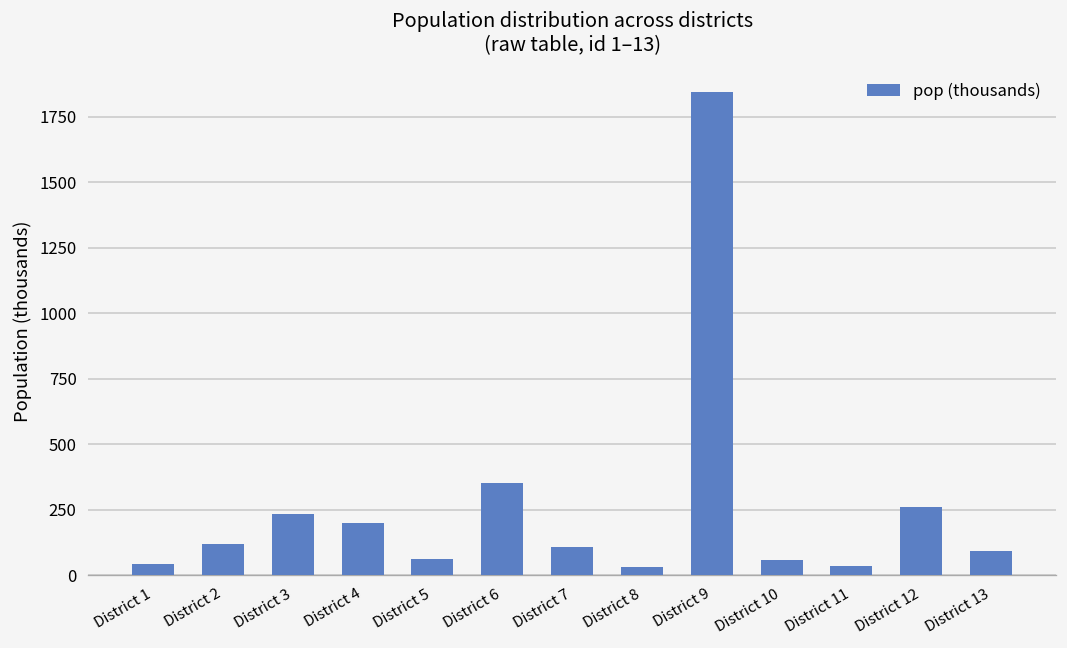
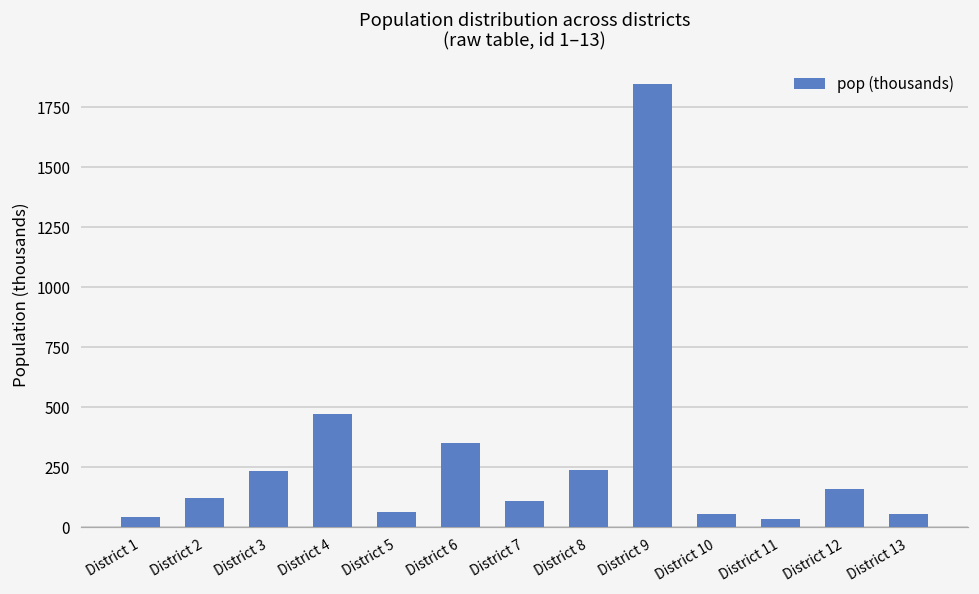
District 4: 200 -> 470
District 8: 30 -> 240
District 12: 260 -> 160
District 13: 90 -> 60
